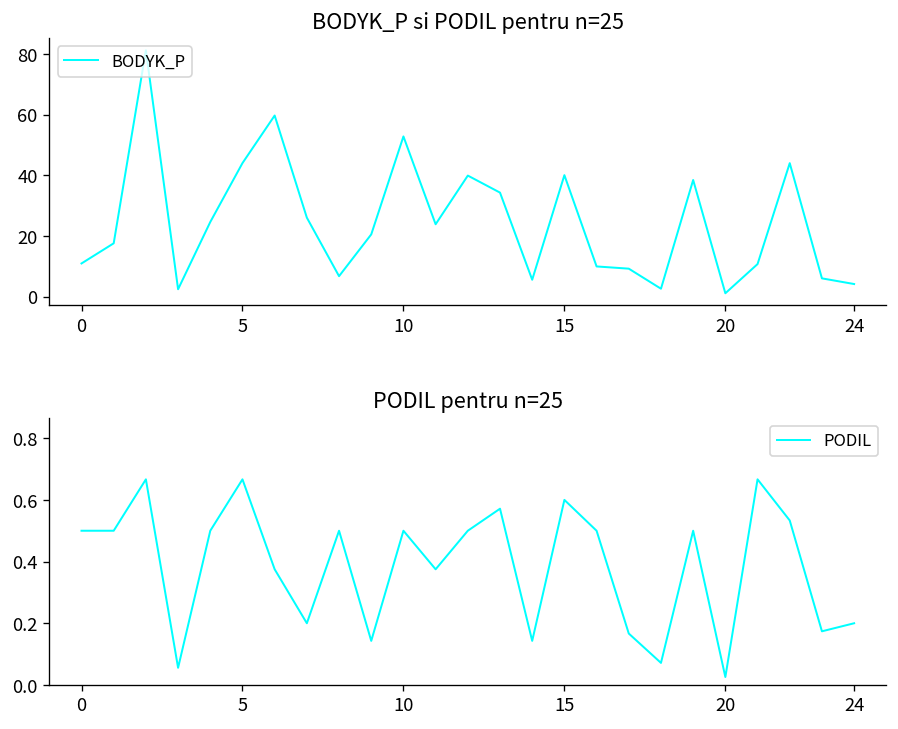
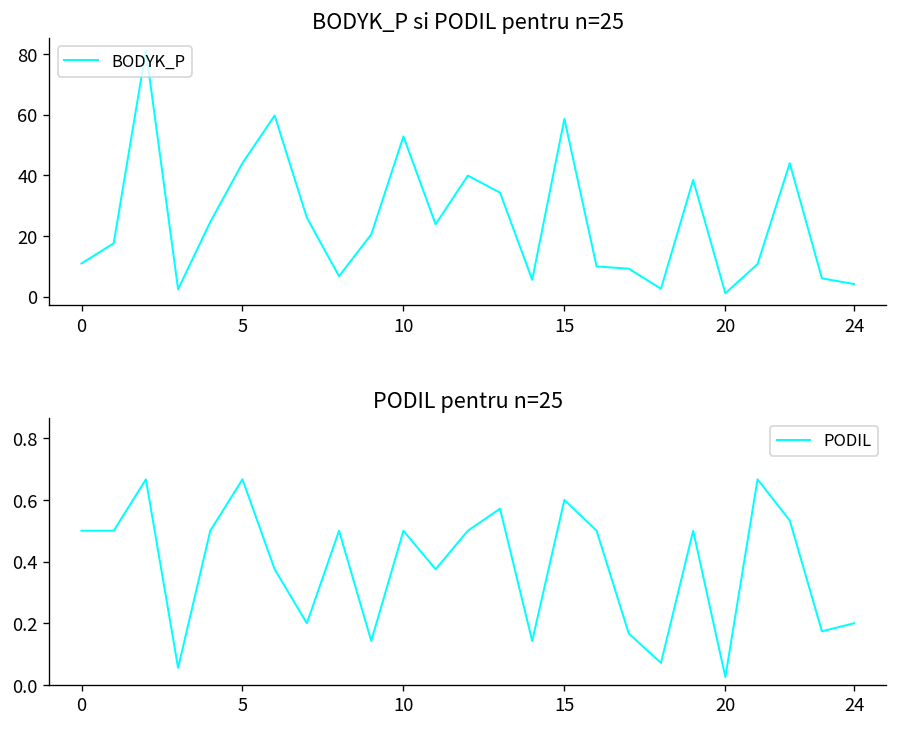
BODYK_P si PODIL pentru n=25, 15: 40 -> 59
